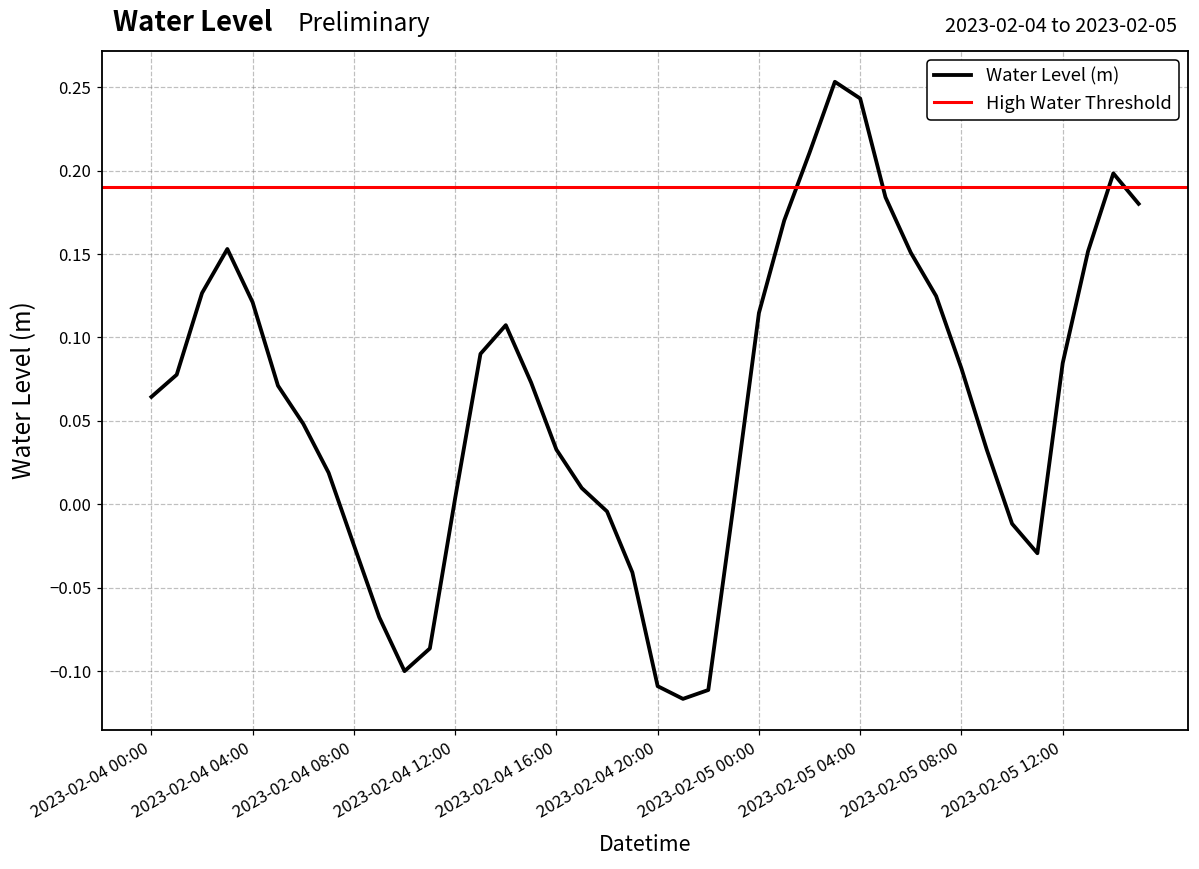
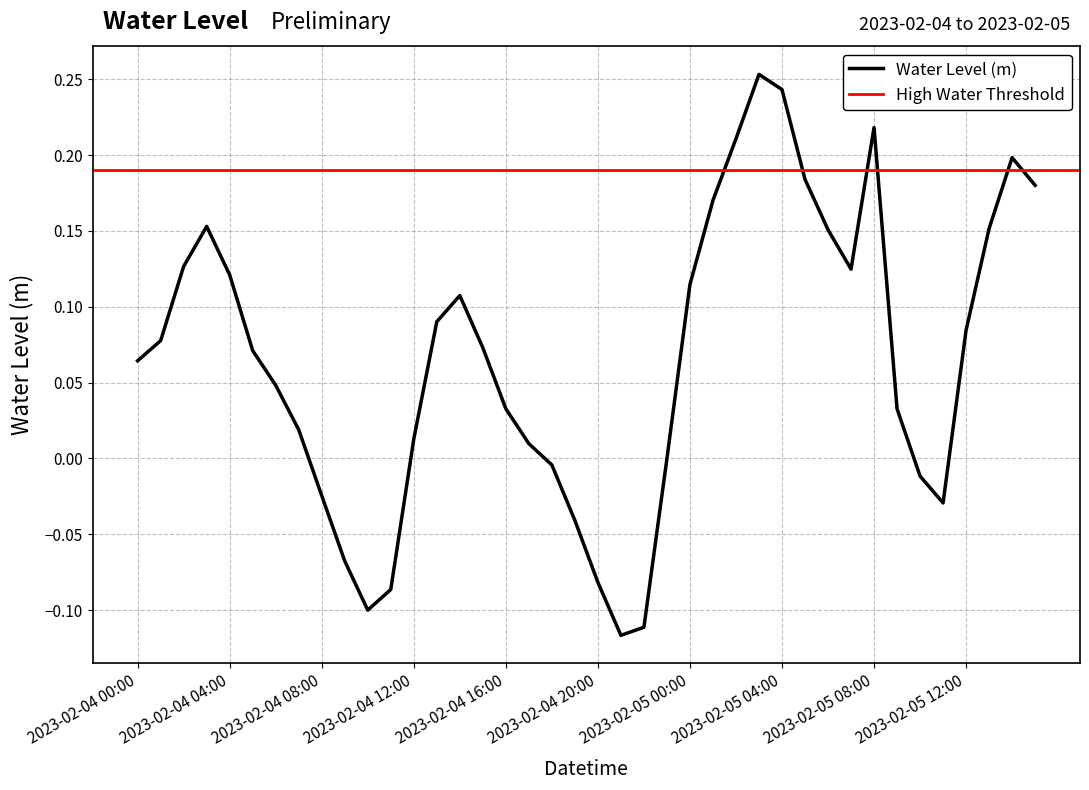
2023-02-04 12:00: 0.004 -> 0.013
2023-02-04 20:00: -0.109 -> -0.082
2023-02-05 08:00: 0.081 -> 0.218
